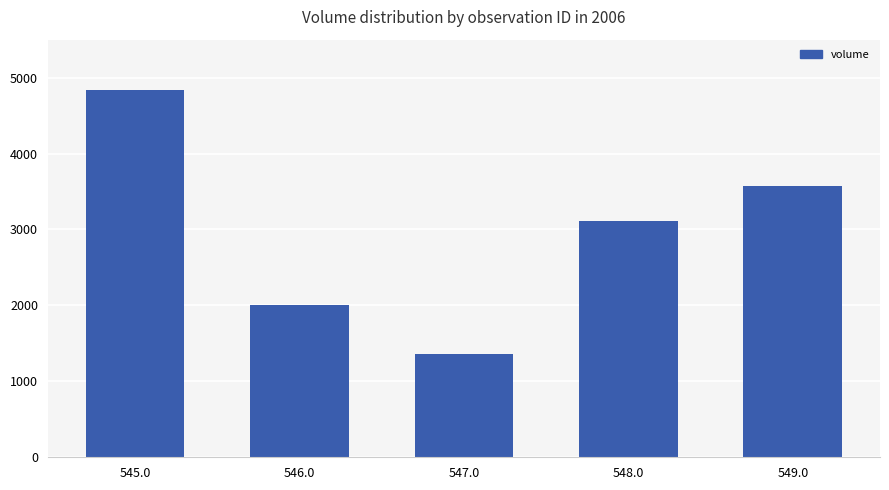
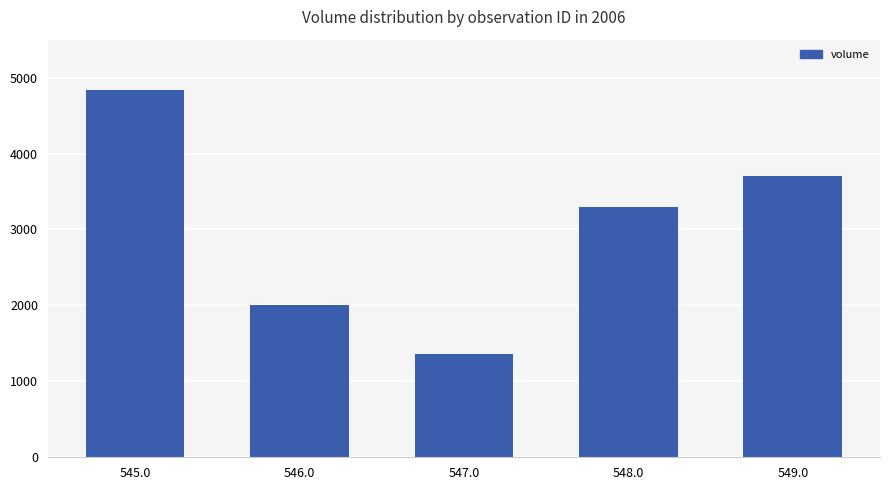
548.0: 3100 -> 3300
549.0: 3600 -> 3700
